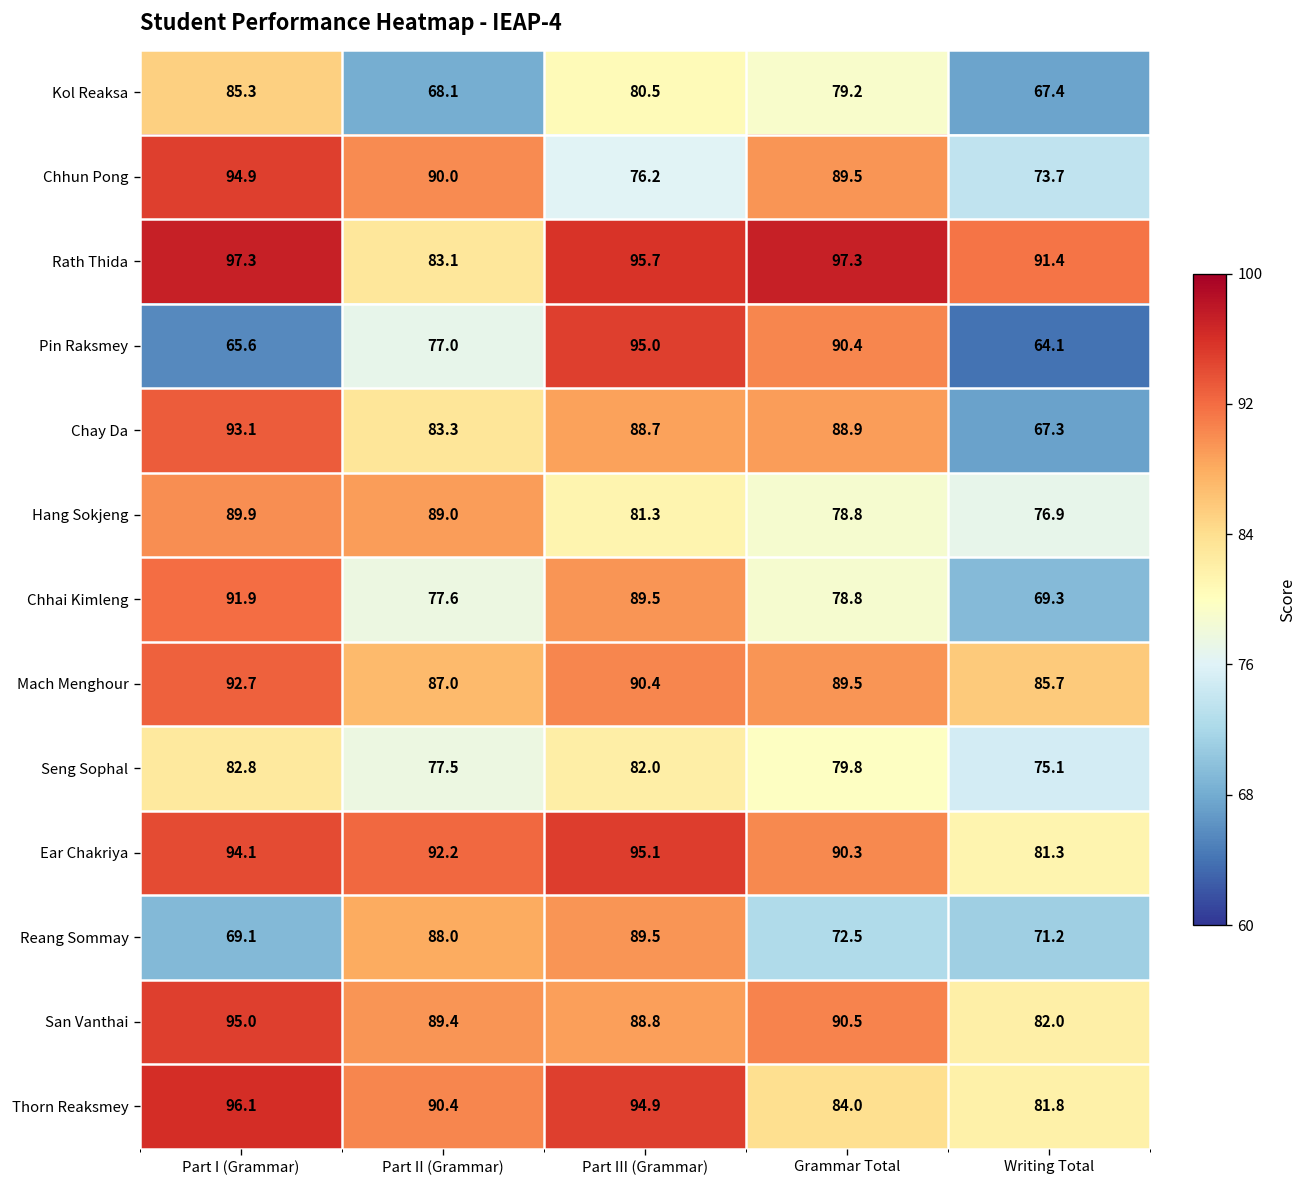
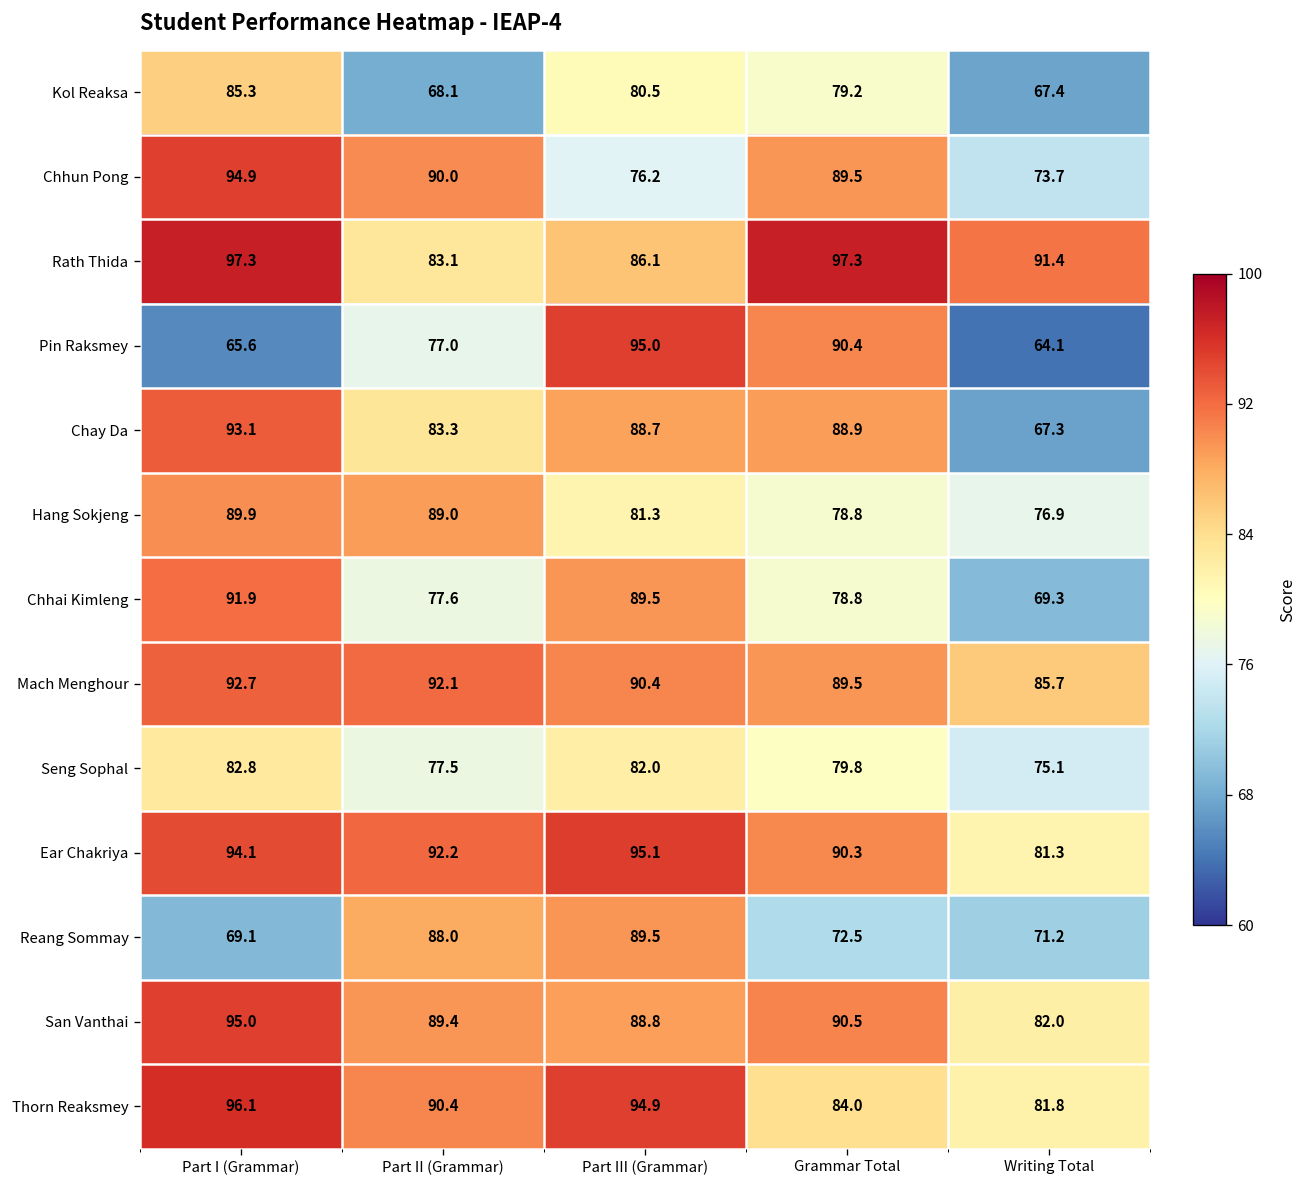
Rath Thida, Part III (Grammar): 95.7 -> 86.1
Mach Menghour, Part II (Grammar): 87.0 -> 92.1
